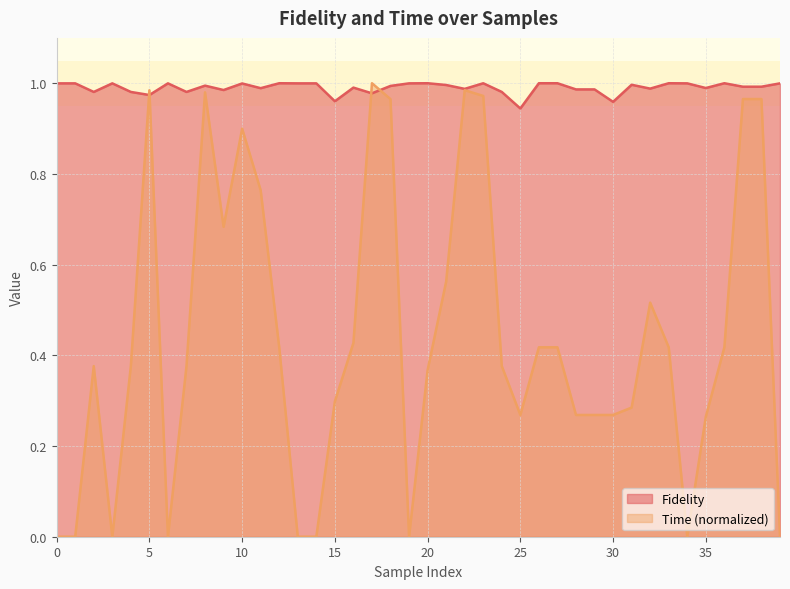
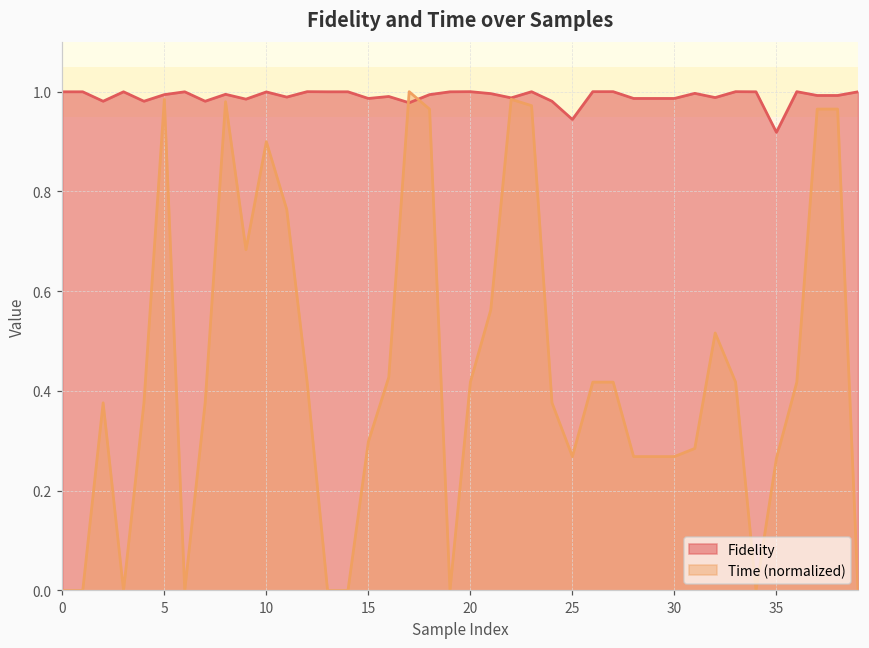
Fidelity, 5: 0.97 -> 0.99
Fidelity, 15: 0.96 -> 0.99
Time (normalized), 20: 0.37 -> 0.42
Fidelity, 30: 0.96 -> 0.99
Fidelity, 35: 0.99 -> 0.92
